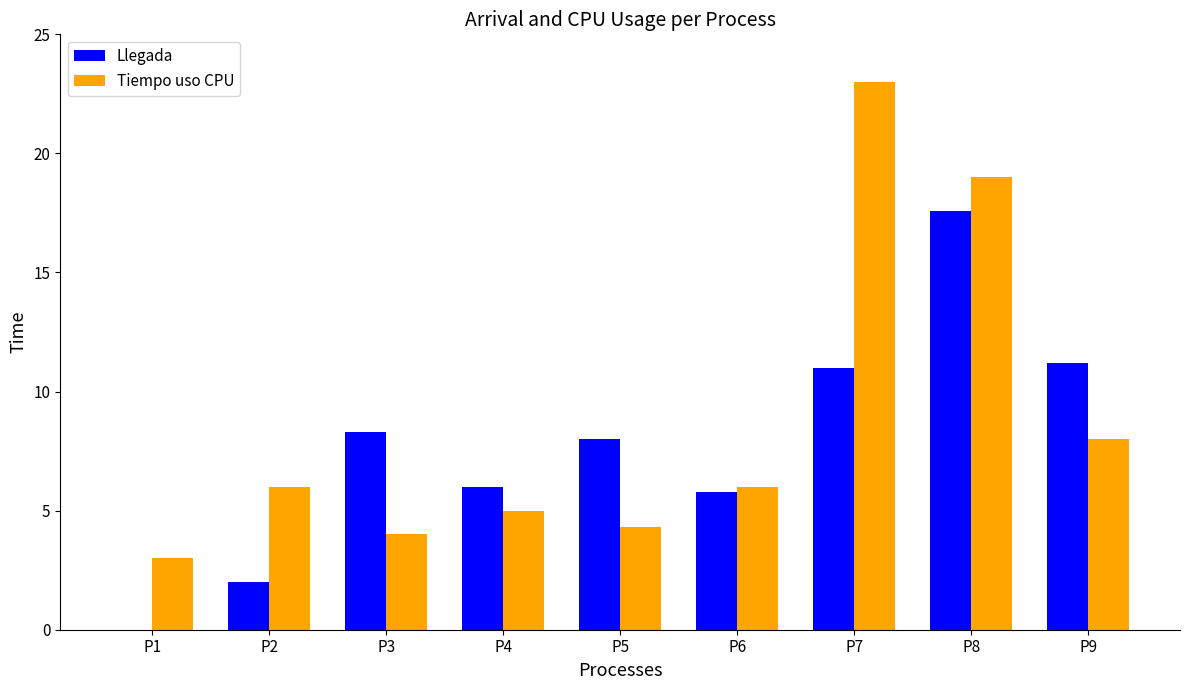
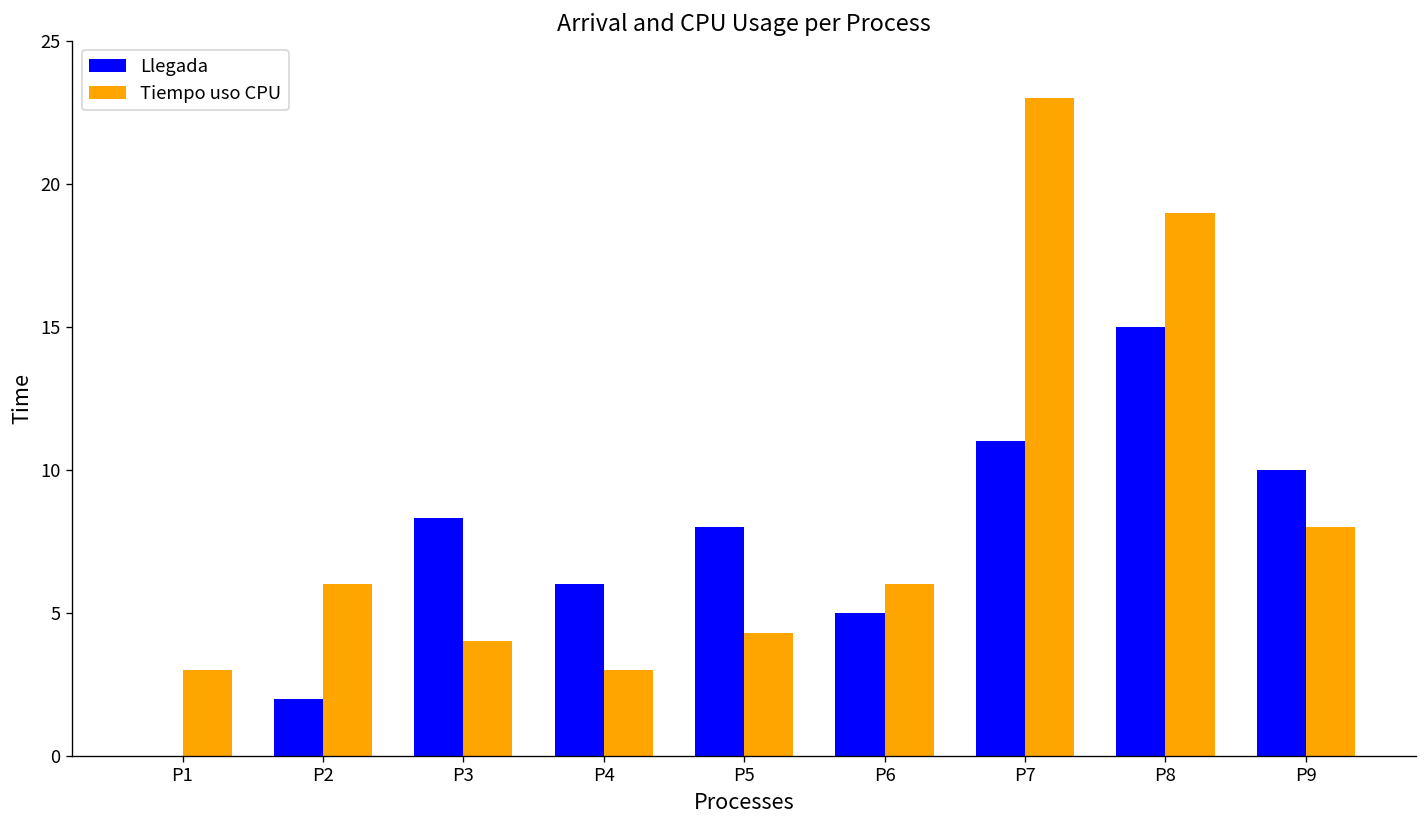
Tiempo uso CPU, P4: 5 -> 3
Llegada, P6: 5.8 -> 5.0
Llegada, P8: 17.6 -> 15.0
Llegada, P9: 11.2 -> 10.0
